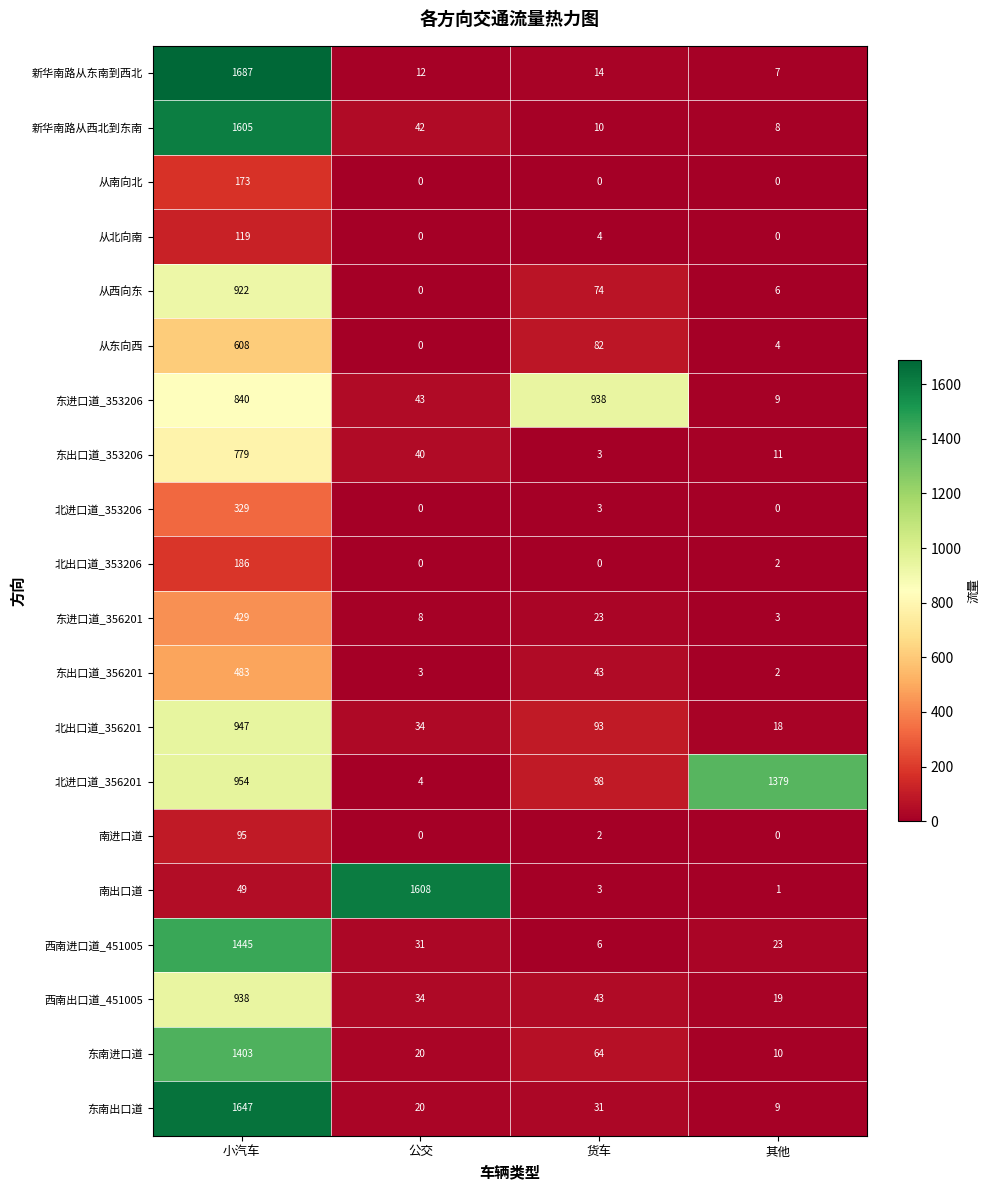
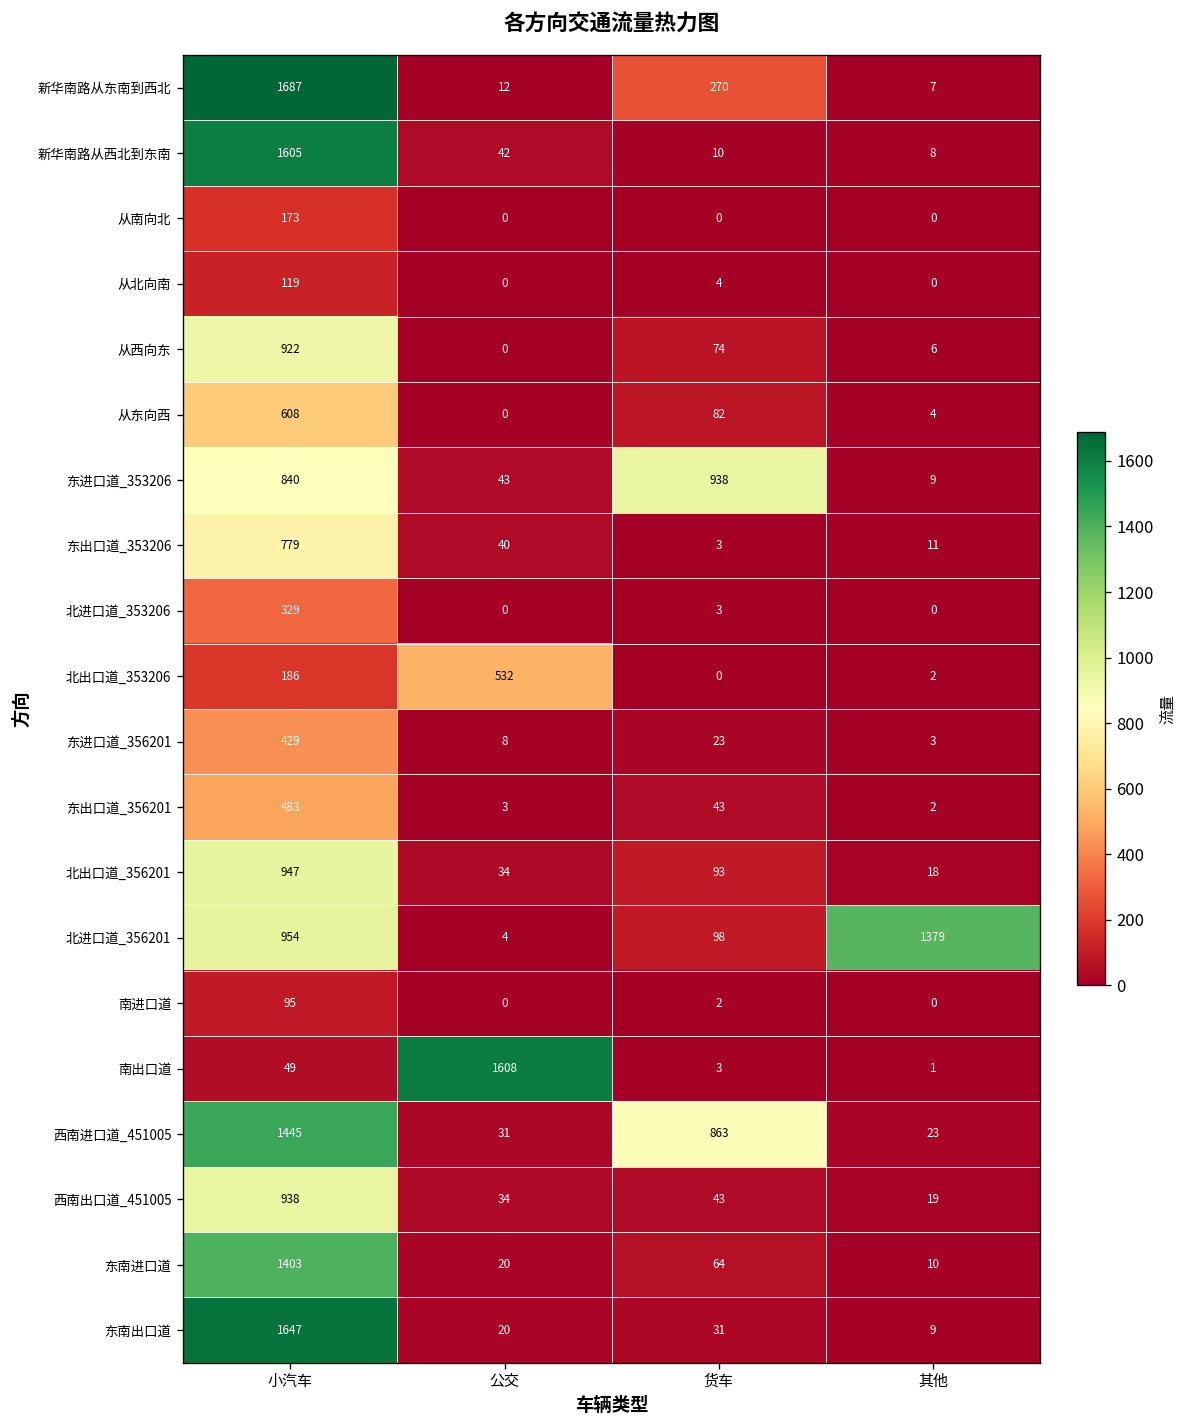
新华南路从东南到西北, 货车: 14 -> 270
北出口道_353206, 公交: 0 -> 532
西南进口道_451005, 货车: 6 -> 863
